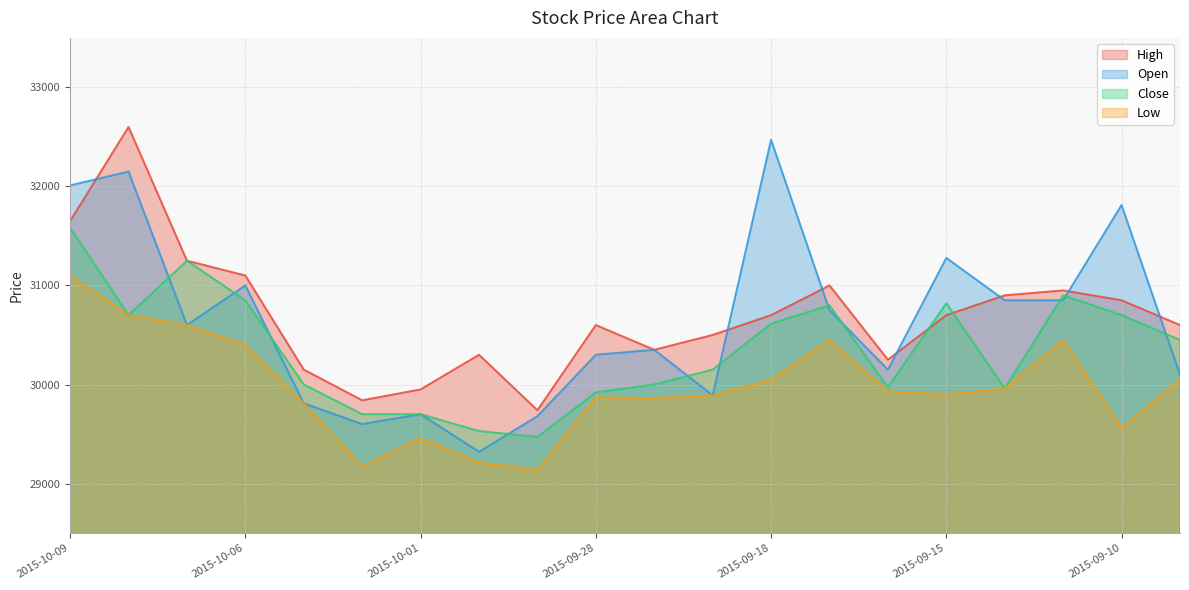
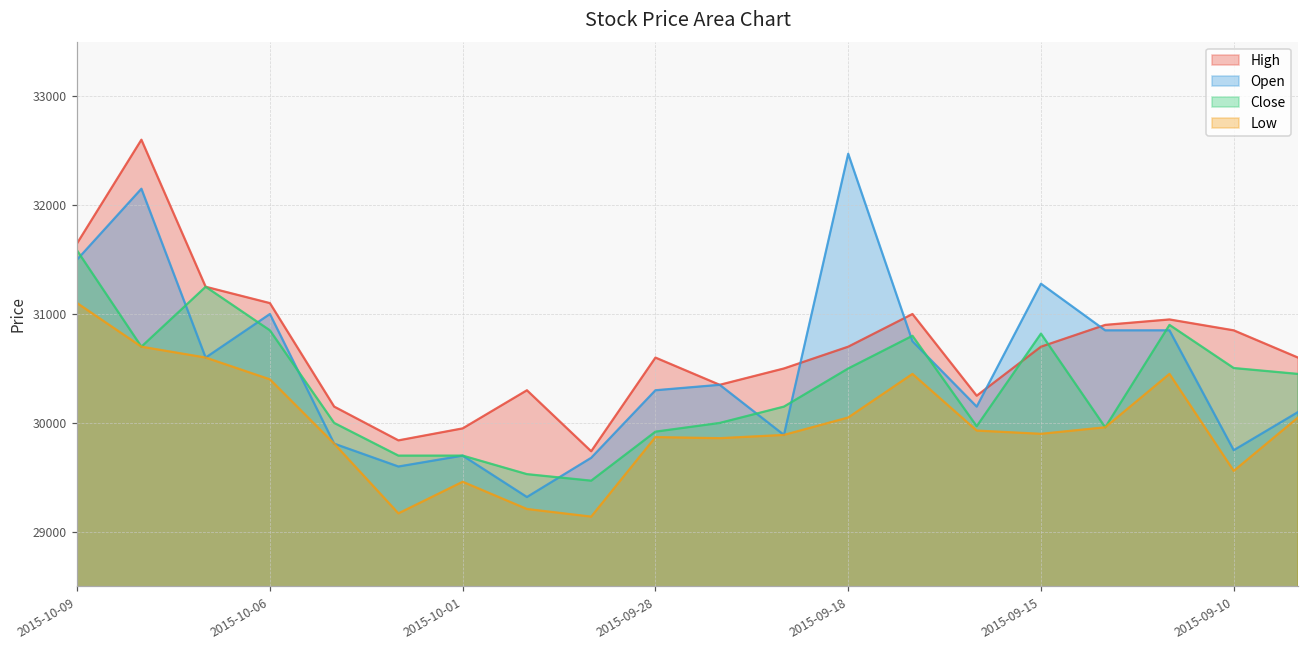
Open, 2015-10-09: 32000 -> 31500
Close, 2015-09-18: 30600 -> 30500
Open, 2015-09-10: 31800 -> 29800
Close, 2015-09-10: 30700 -> 30500
